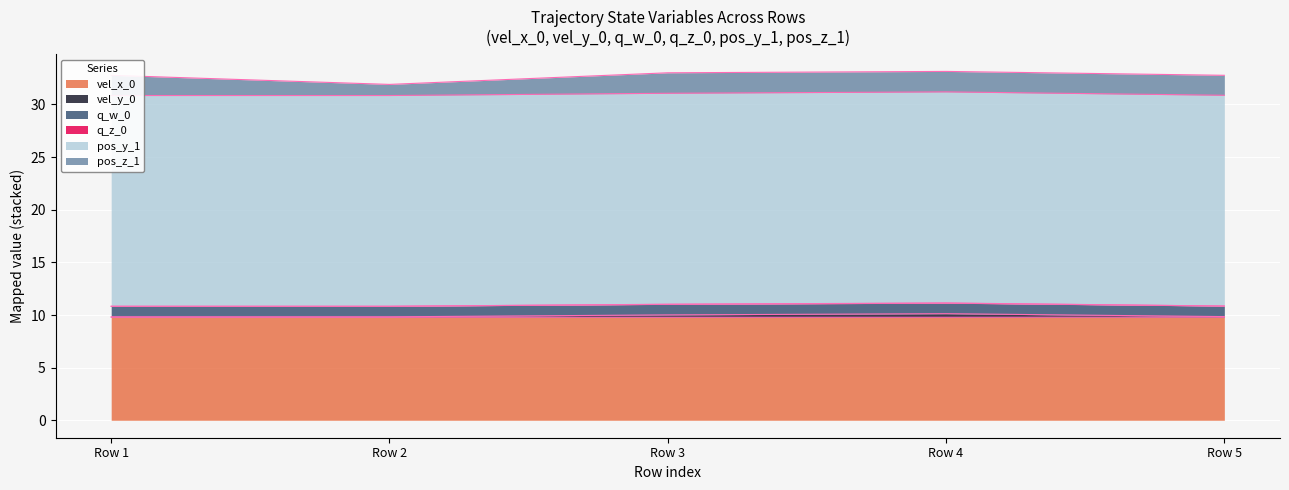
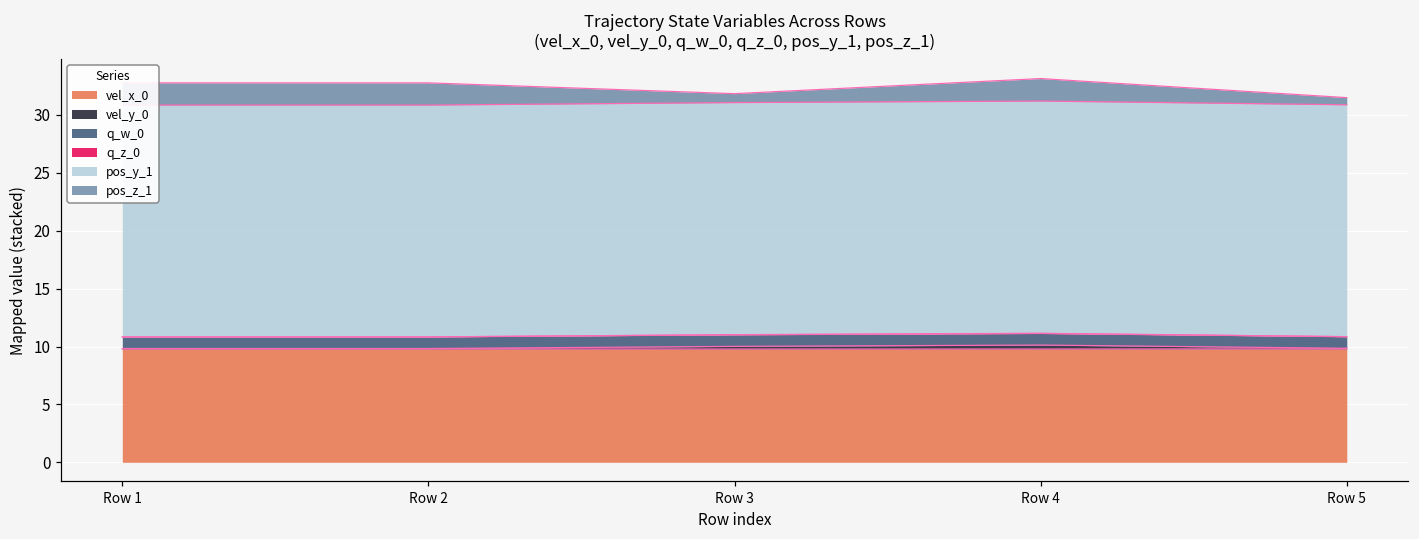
pos_z_1, Row 2: 1.1 -> 1.9
pos_z_1, Row 3: 1.9 -> 0.8
pos_z_1, Row 5: 1.9 -> 0.6
